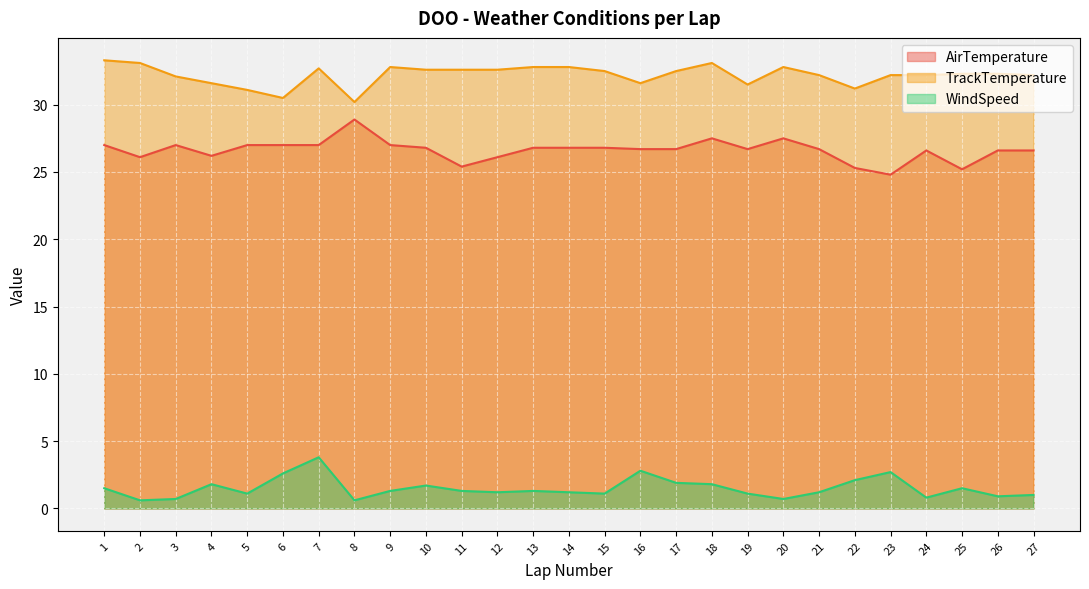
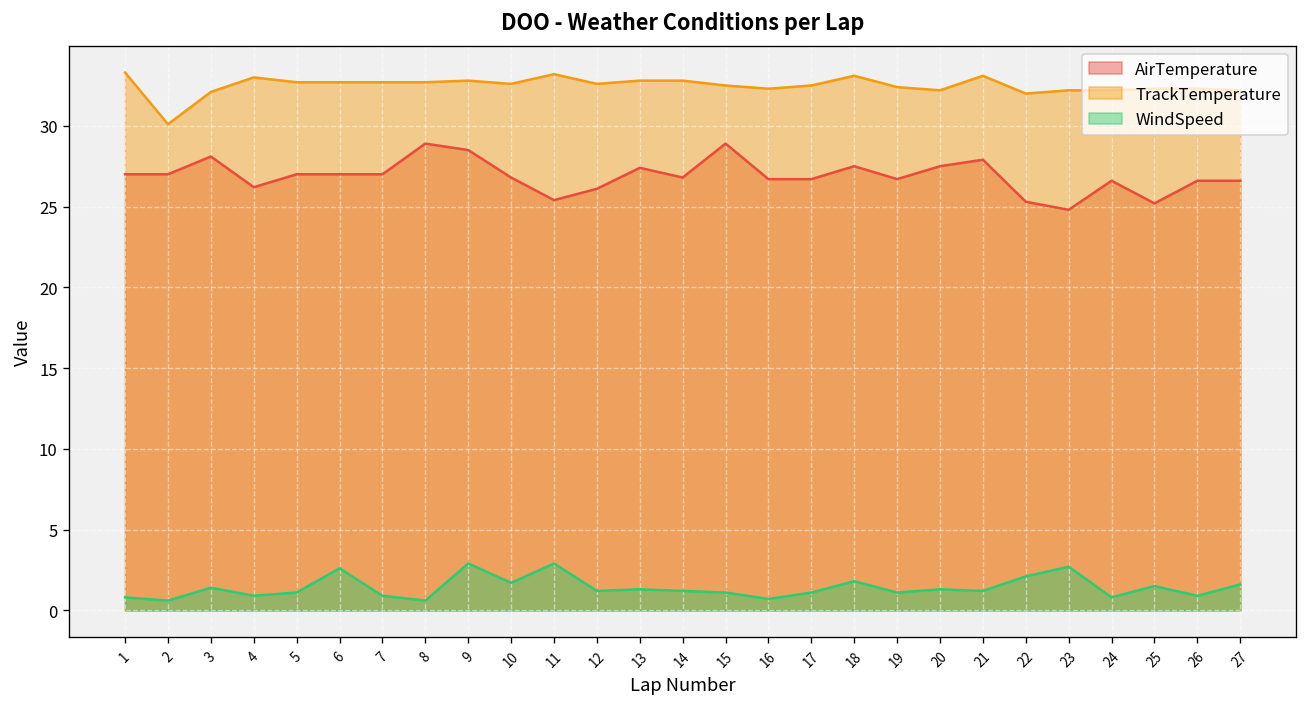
WindSpeed, 1: 1.5 -> 0.8
AirTemperature, 2: 26.1 -> 27.0
TrackTemperature, 2: 33.1 -> 30.1
AirTemperature, 3: 27.0 -> 28.1
WindSpeed, 3: 0.7 -> 1.4
TrackTemperature, 4: 31.6 -> 33.0
WindSpeed, 4: 1.8 -> 0.9
TrackTemperature, 5: 31.1 -> 32.7
TrackTemperature, 6: 30.5 -> 32.7
WindSpeed, 7: 3.8 -> 0.9
TrackTemperature, 8: 30.2 -> 32.7
AirTemperature, 9: 27.0 -> 28.5
WindSpeed, 9: 1.3 -> 2.9
TrackTemperature, 11: 32.6 -> 33.2
WindSpeed, 11: 1.3 -> 2.9
AirTemperature, 13: 26.8 -> 27.4
AirTemperature, 15: 26.8 -> 28.9
TrackTemperature, 16: 31.6 -> 32.3
WindSpeed, 16: 2.8 -> 0.7
WindSpeed, 17: 1.9 -> 1.1
TrackTemperature, 19: 31.5 -> 32.4
TrackTemperature, 20: 32.8 -> 32.2
WindSpeed, 20: 0.7 -> 1.3
AirTemperature, 21: 26.7 -> 27.9
TrackTemperature, 21: 32.2 -> 33.1
TrackTemperature, 22: 31.2 -> 32.0
WindSpeed, 27: 1.0 -> 1.6
